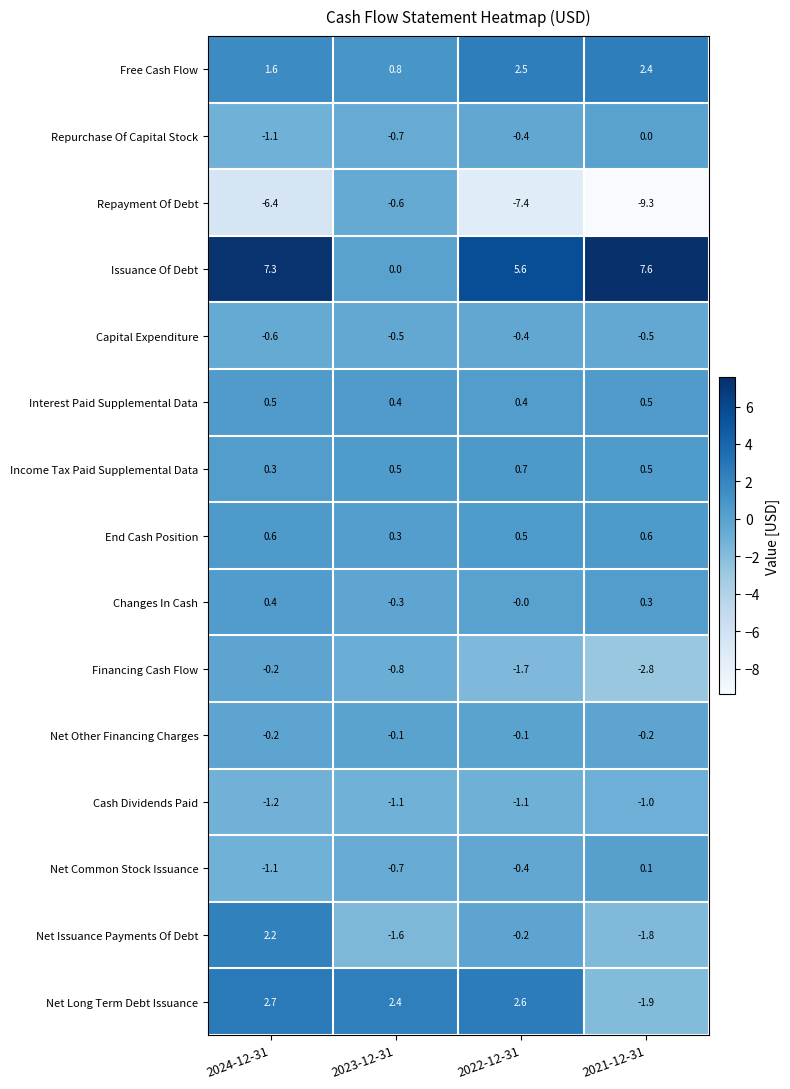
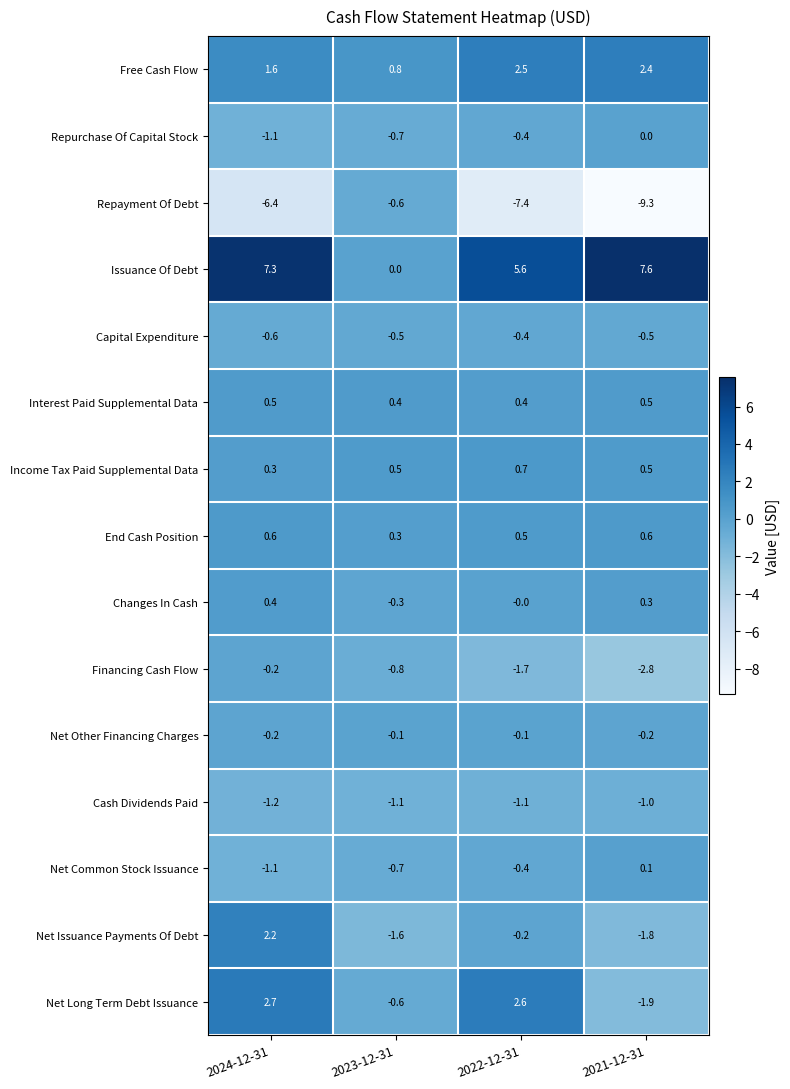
Net Long Term Debt Issuance, 2023-12-31: 2.4 -> -0.6
